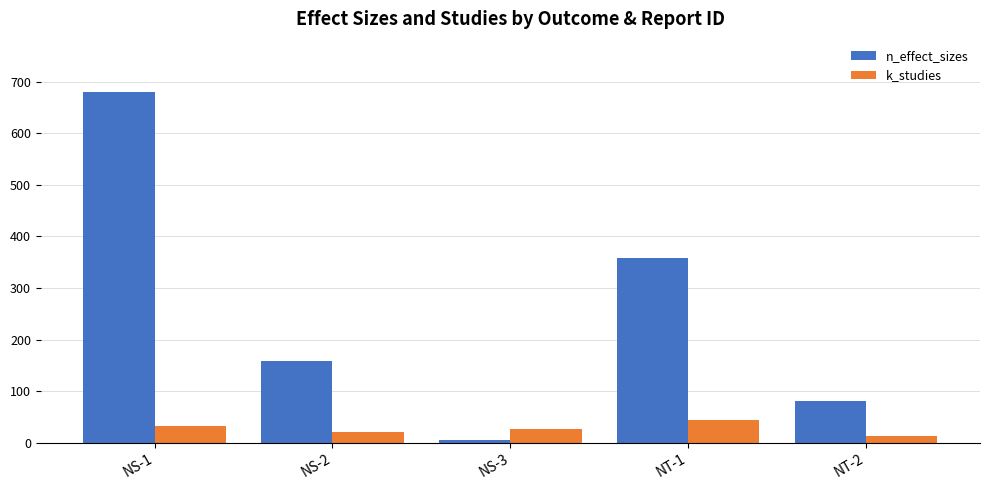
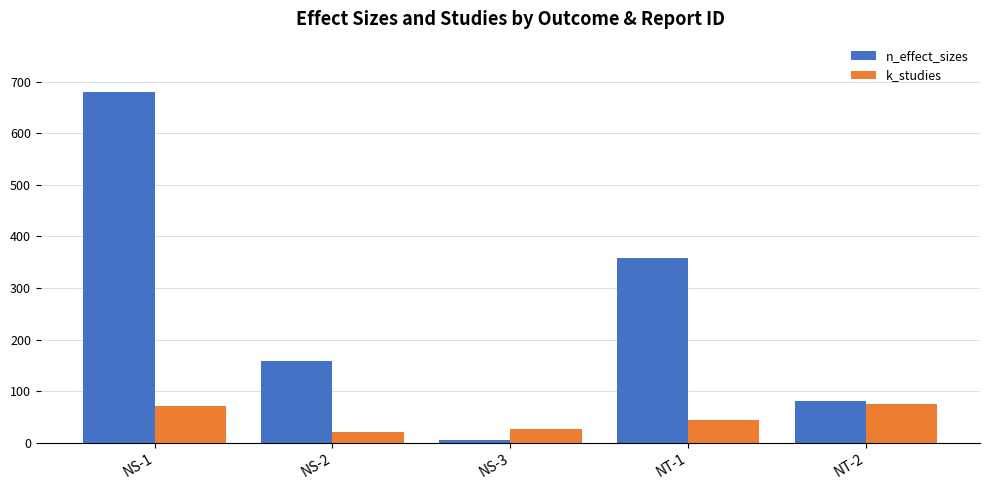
k_studies, NS-1: 30 -> 70
k_studies, NT-2: 10 -> 80
